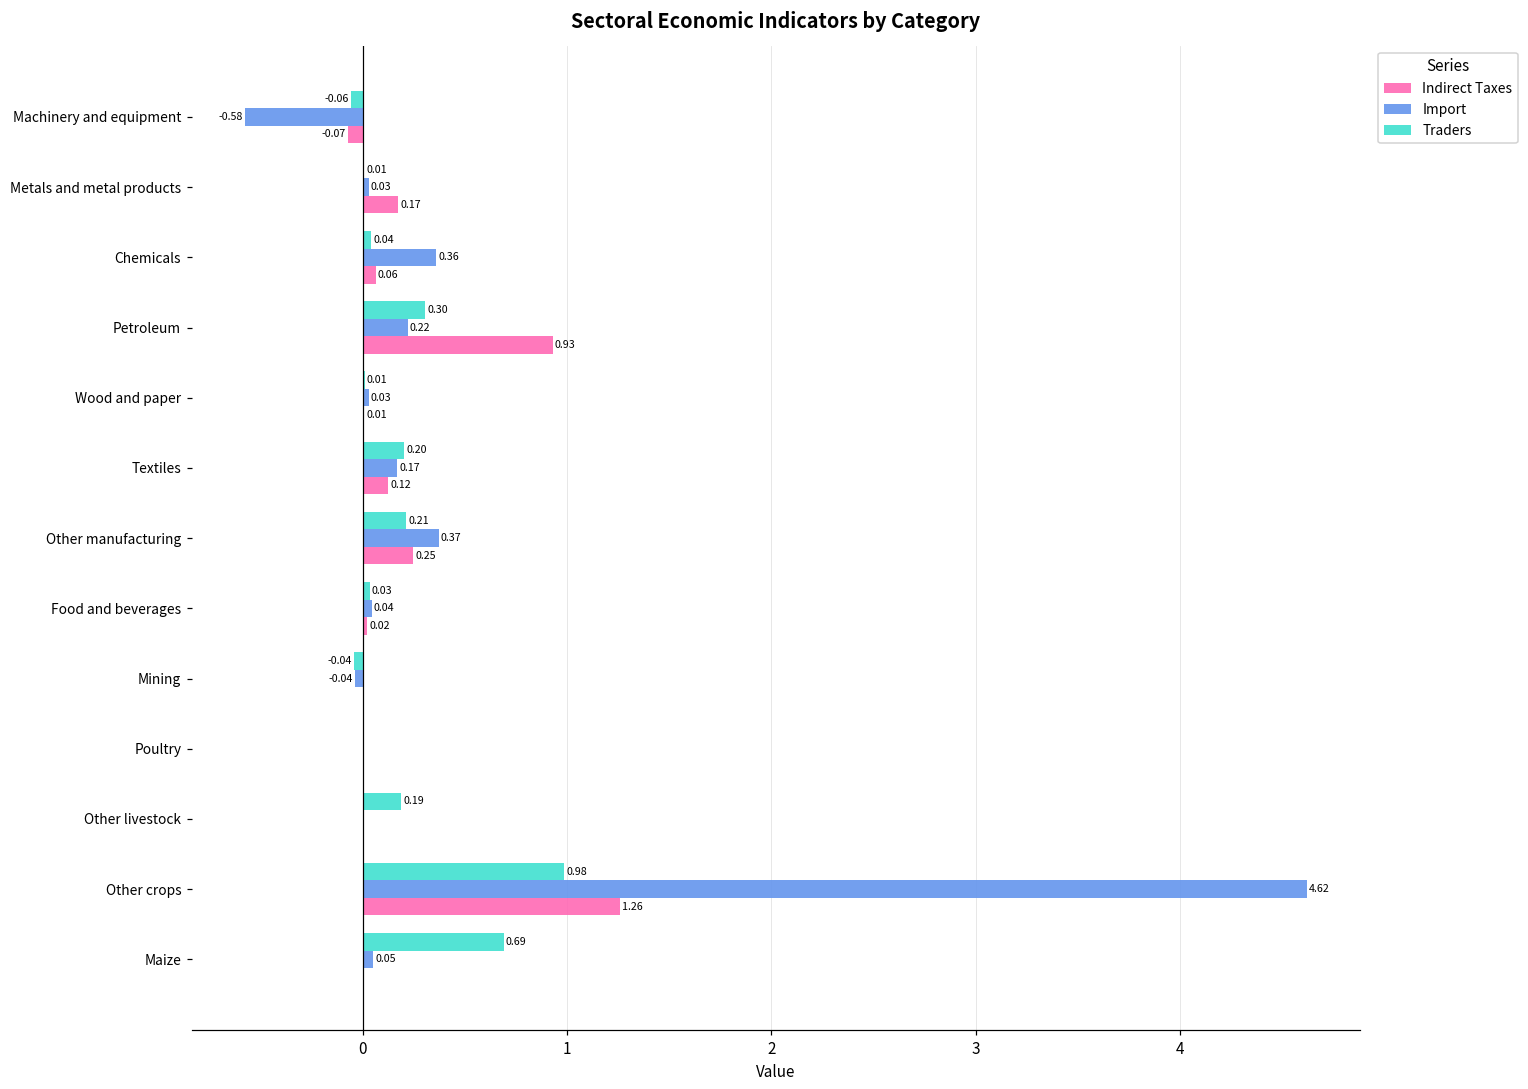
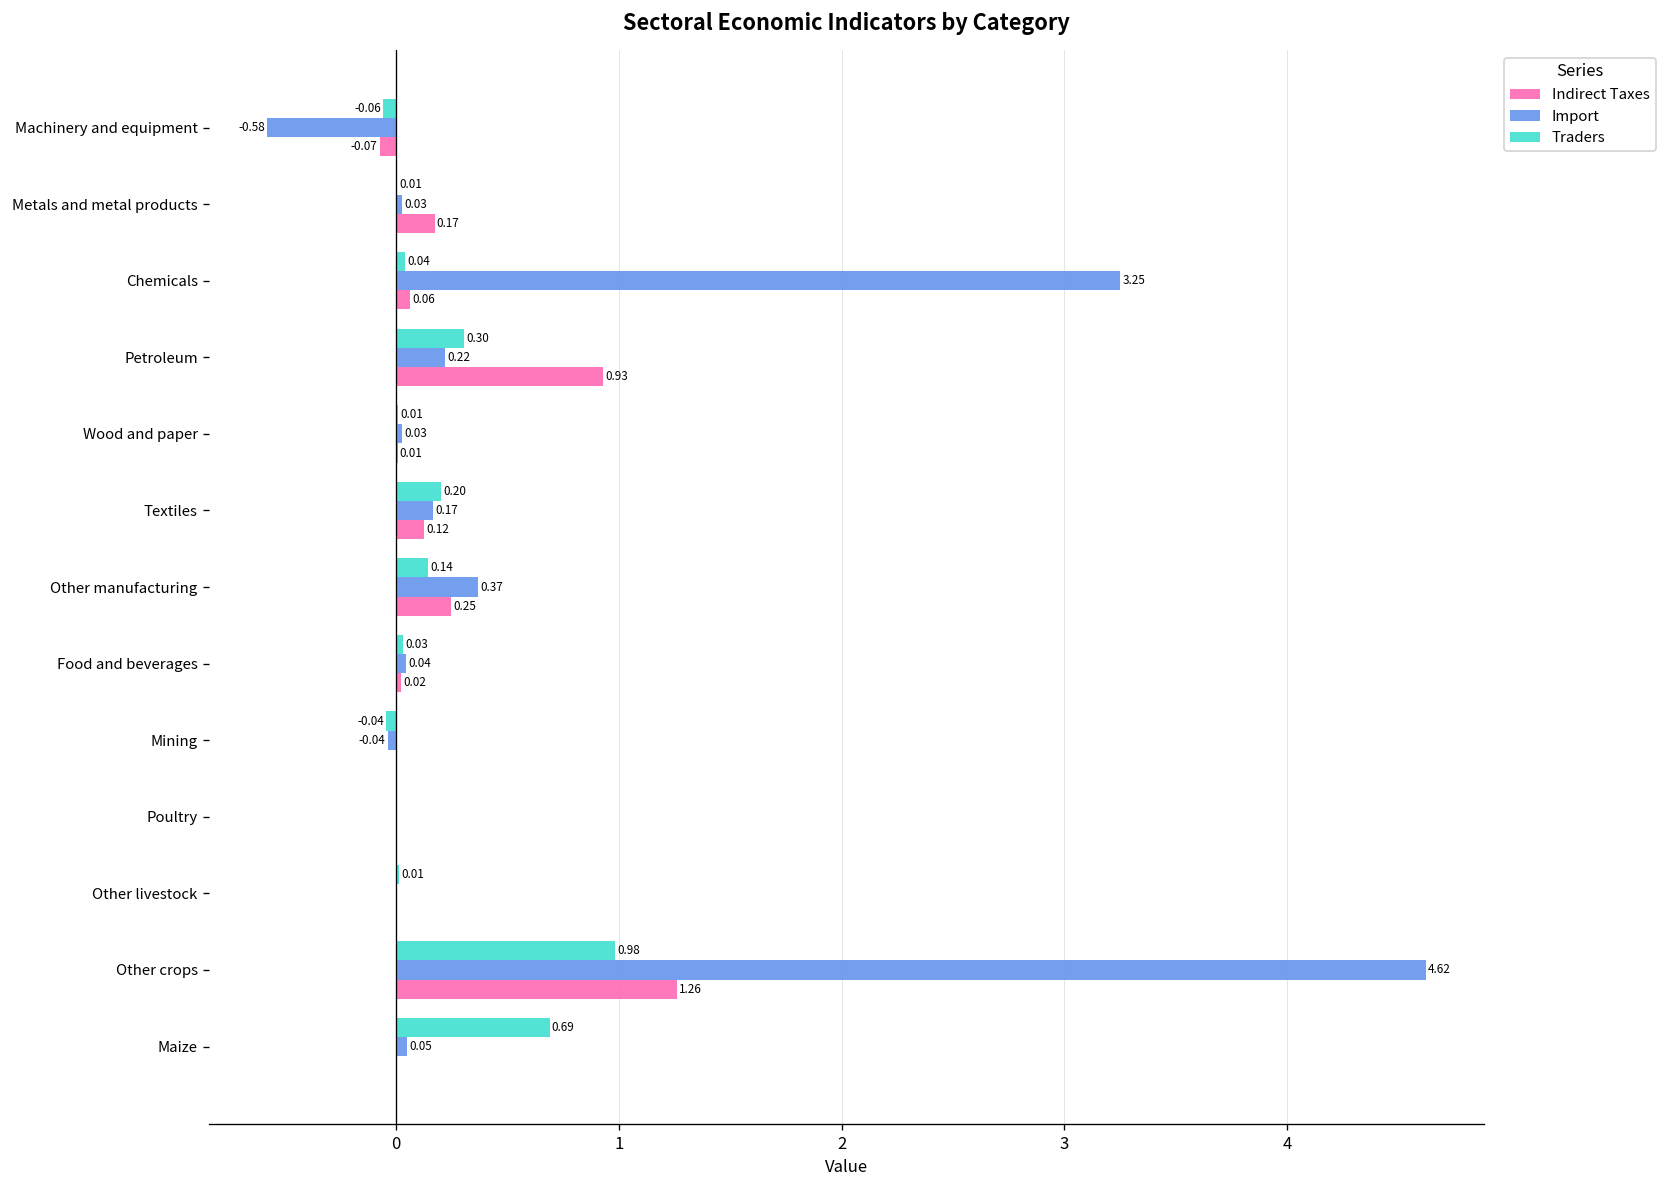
Import, Chemicals: 0.36 -> 3.25
Traders, Other manufacturing: 0.21 -> 0.14
Traders, Other livestock: 0.19 -> 0.01
